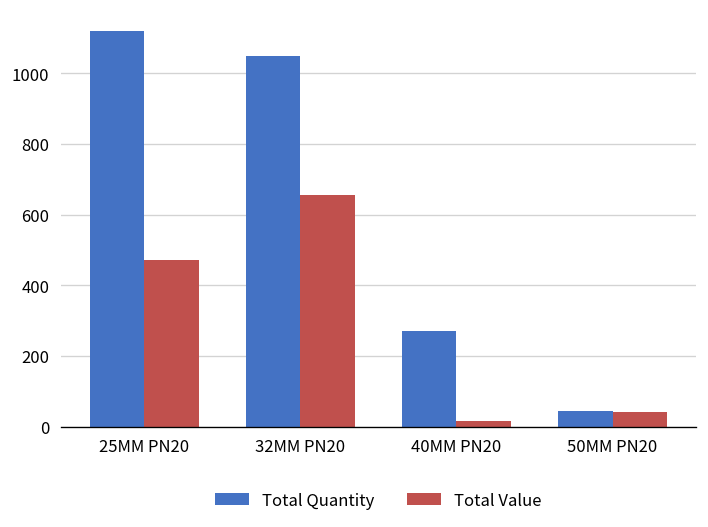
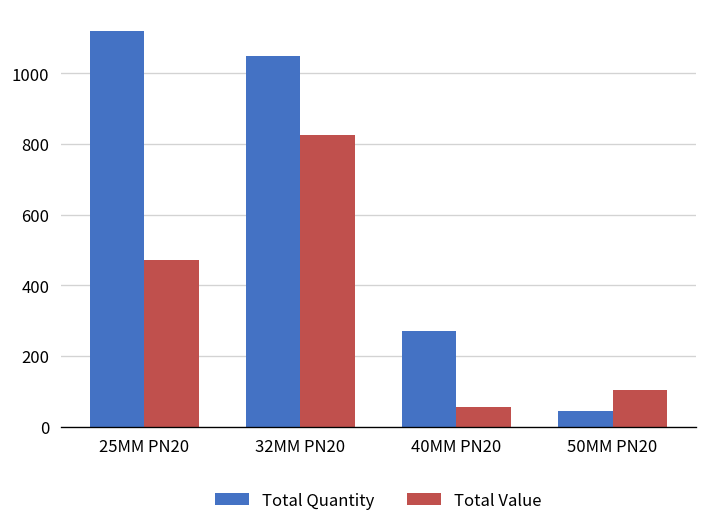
Total Value, 32MM PN20: 660 -> 830
Total Value, 40MM PN20: 20 -> 60
Total Value, 50MM PN20: 40 -> 100
